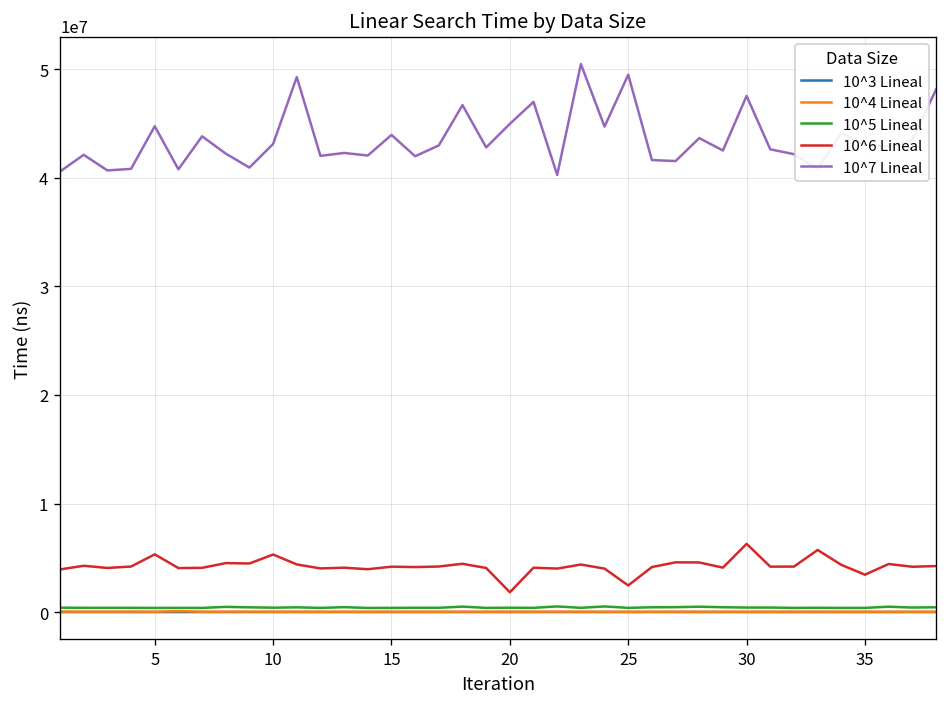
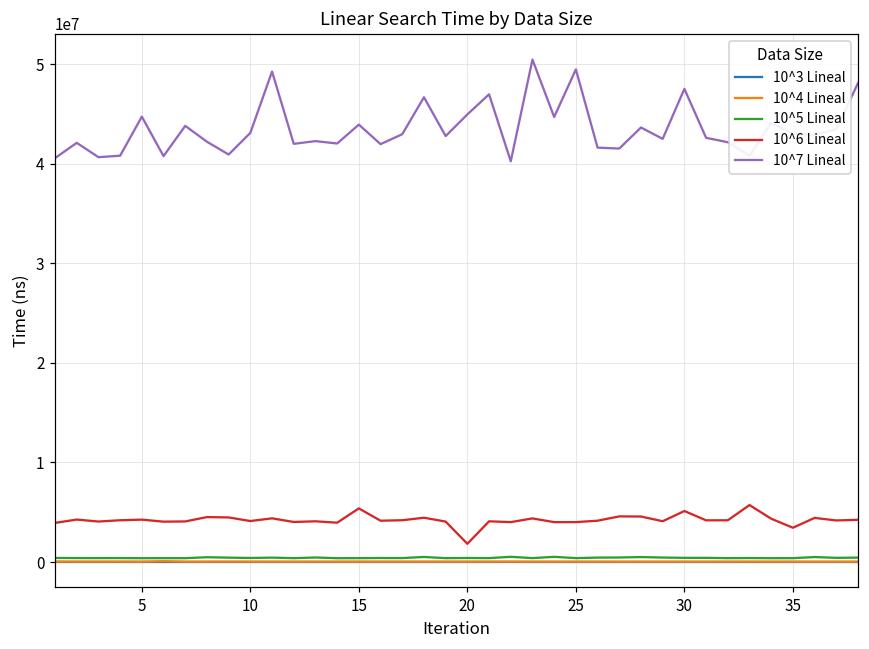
10^6 Lineal, 5: 5000000 -> 4000000
10^6 Lineal, 10: 5000000 -> 4000000
10^6 Lineal, 15: 4000000 -> 5000000
10^6 Lineal, 25: 2000000 -> 4000000
10^6 Lineal, 30: 6000000 -> 5000000
